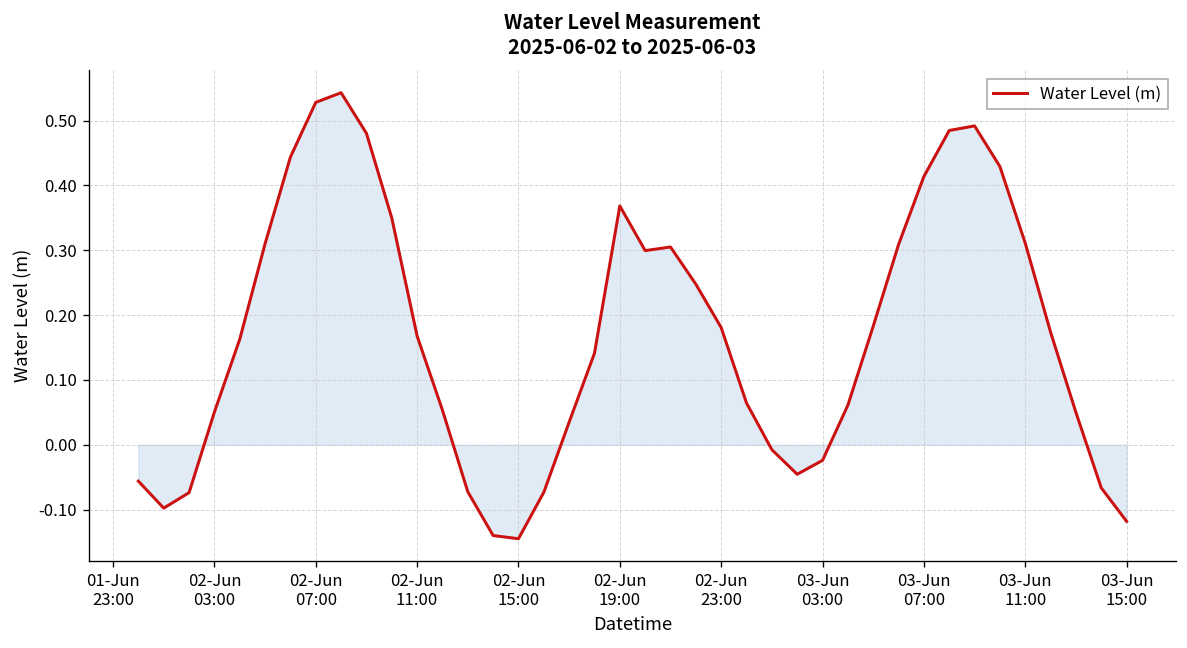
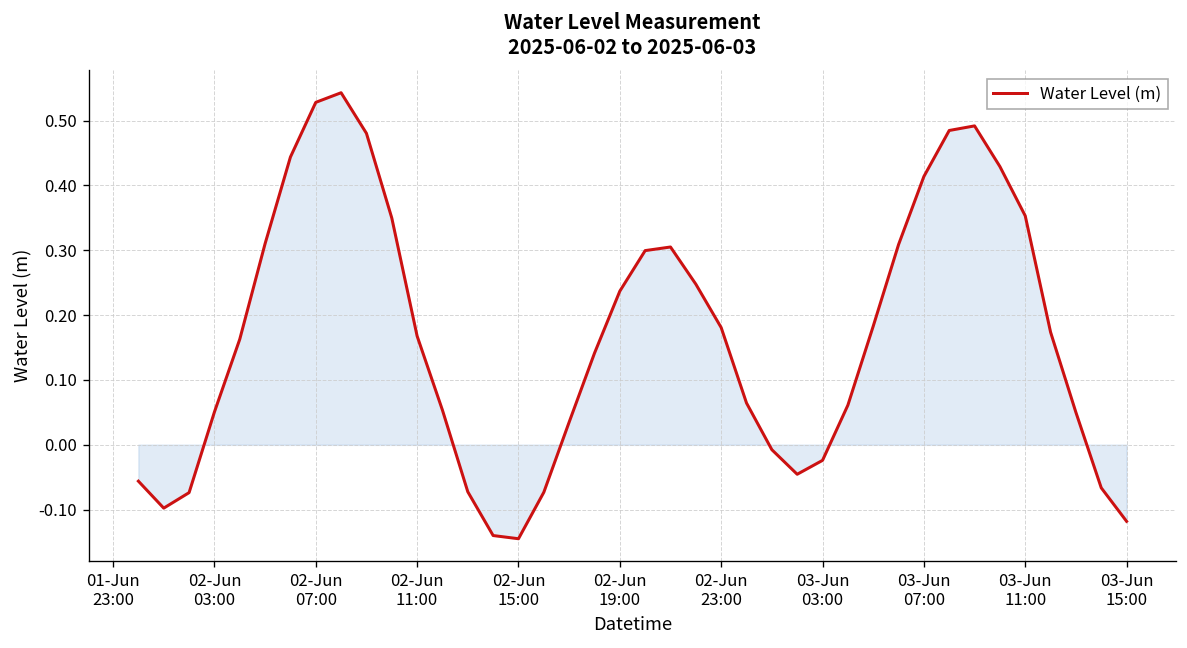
Water Level (m), 02-Jun 19:00: 0.37 -> 0.24
Water Level (m), 03-Jun 11:00: 0.31 -> 0.35
